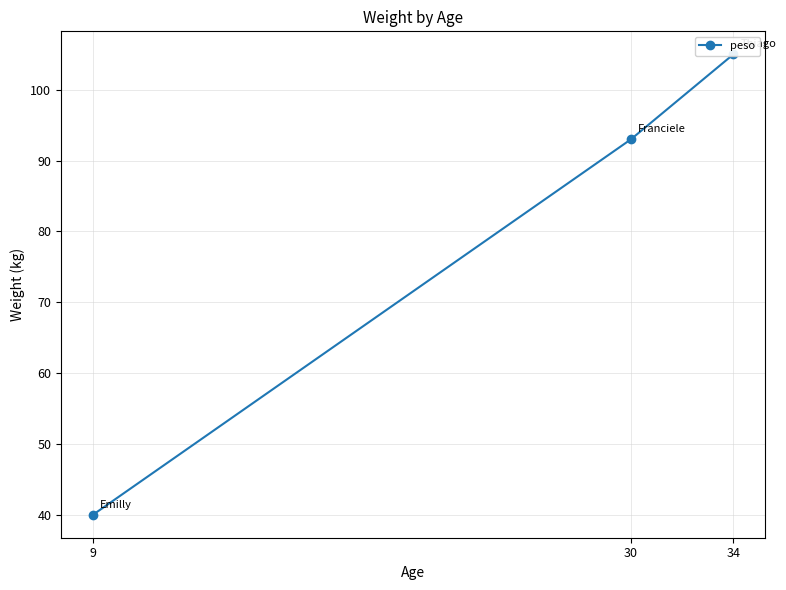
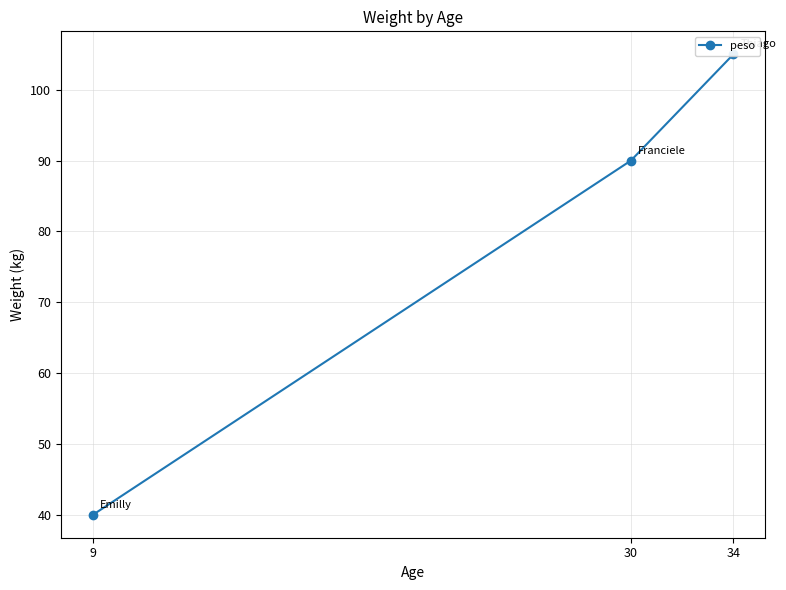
30: 93 -> 90
